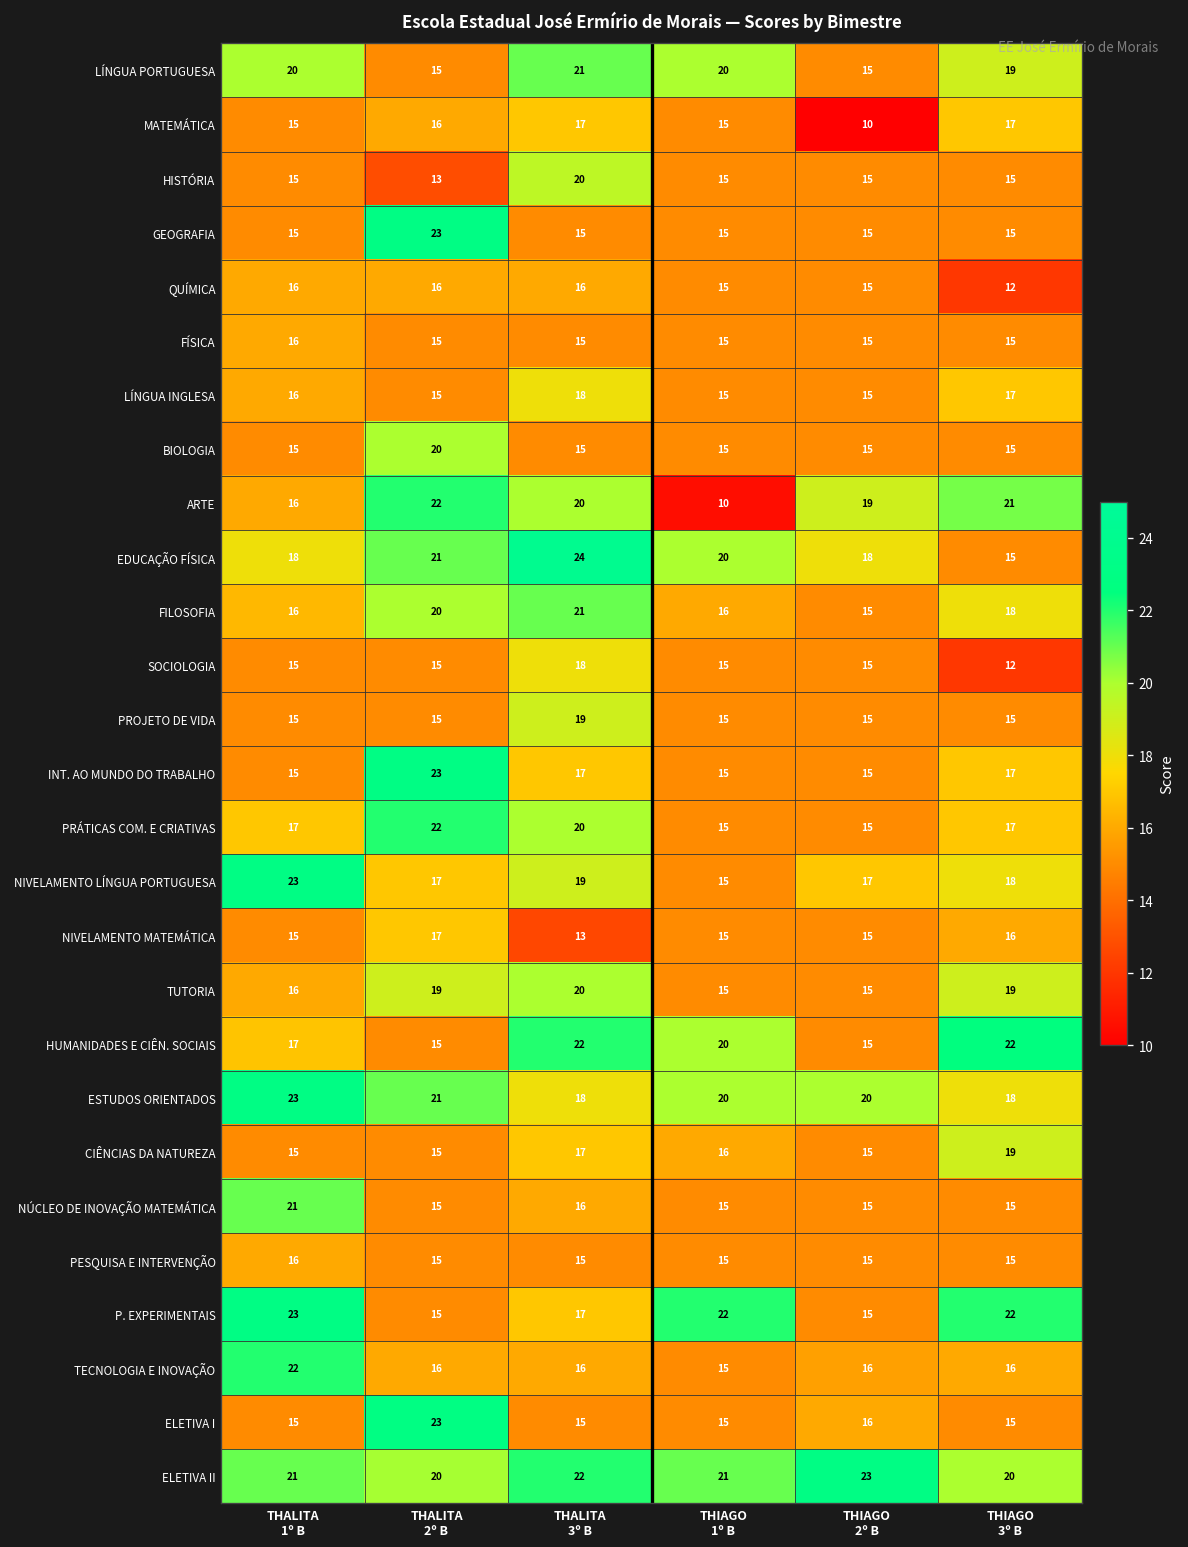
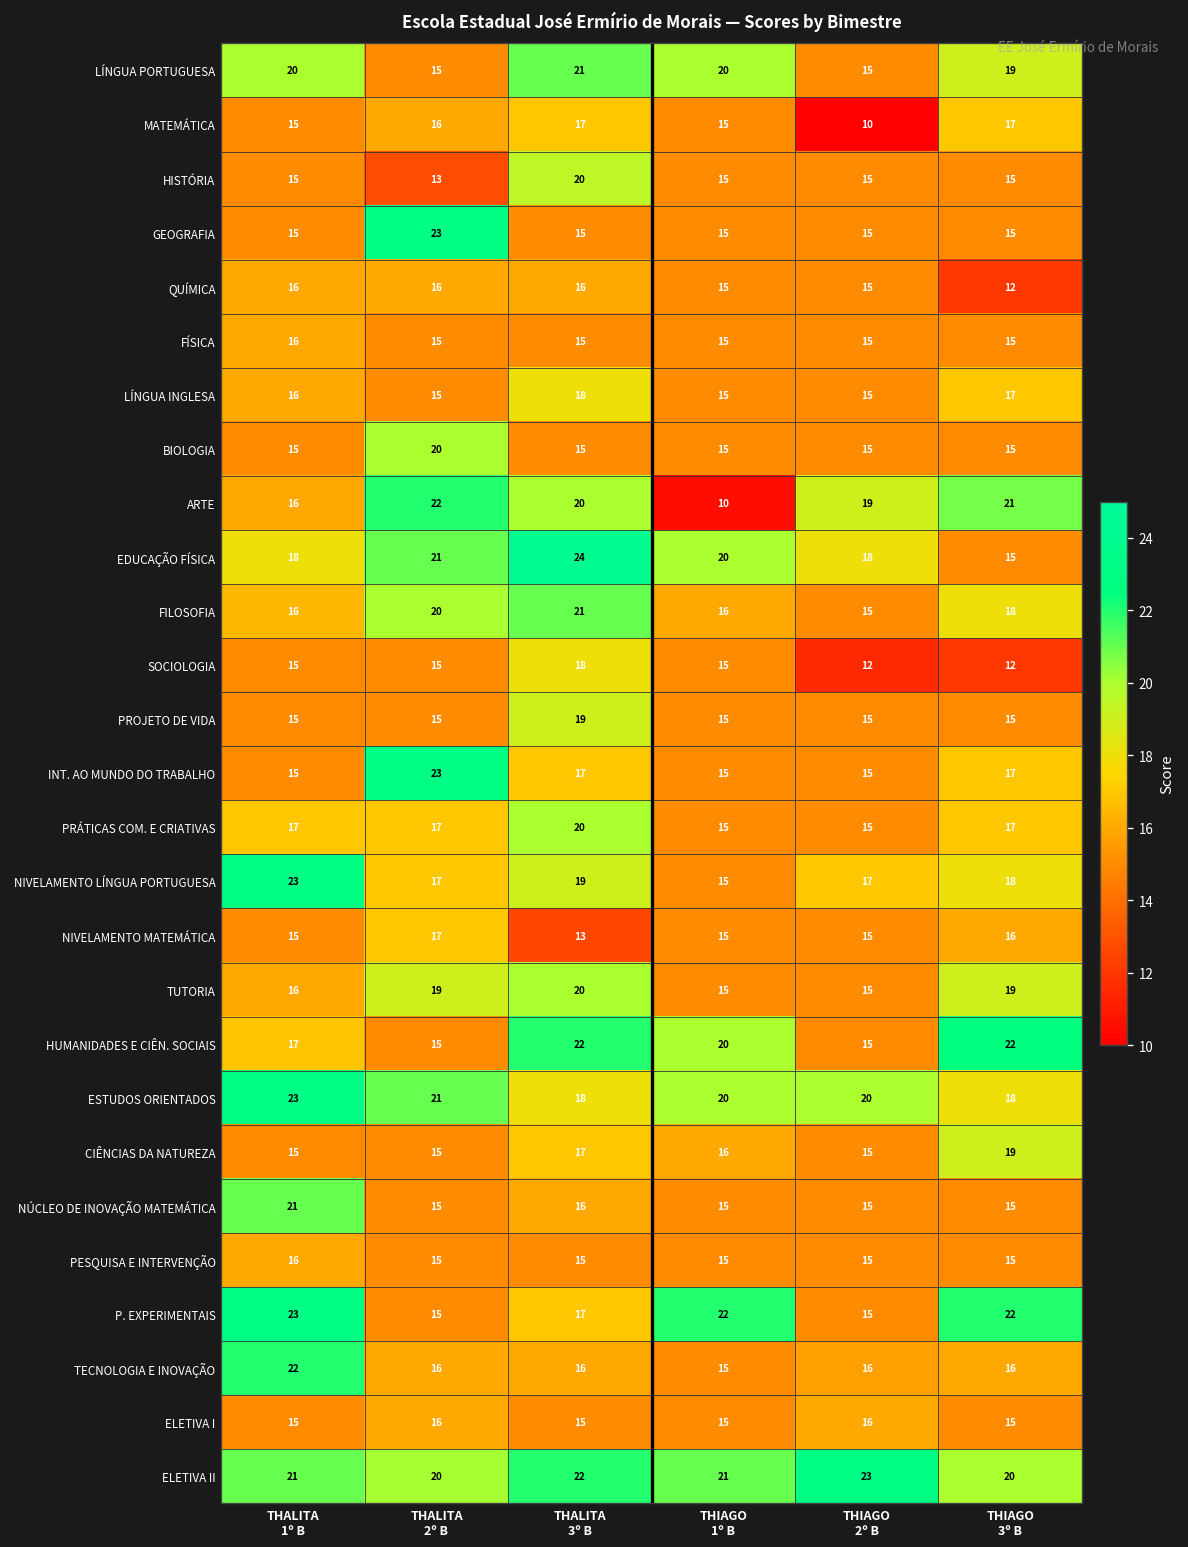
SOCIOLOGIA, THIAGO 2º B: 15 -> 12
PRÁTICAS COM. E CRIATIVAS, THALITA 2º B: 22 -> 17
ELETIVA I, THALITA 2º B: 23 -> 16
